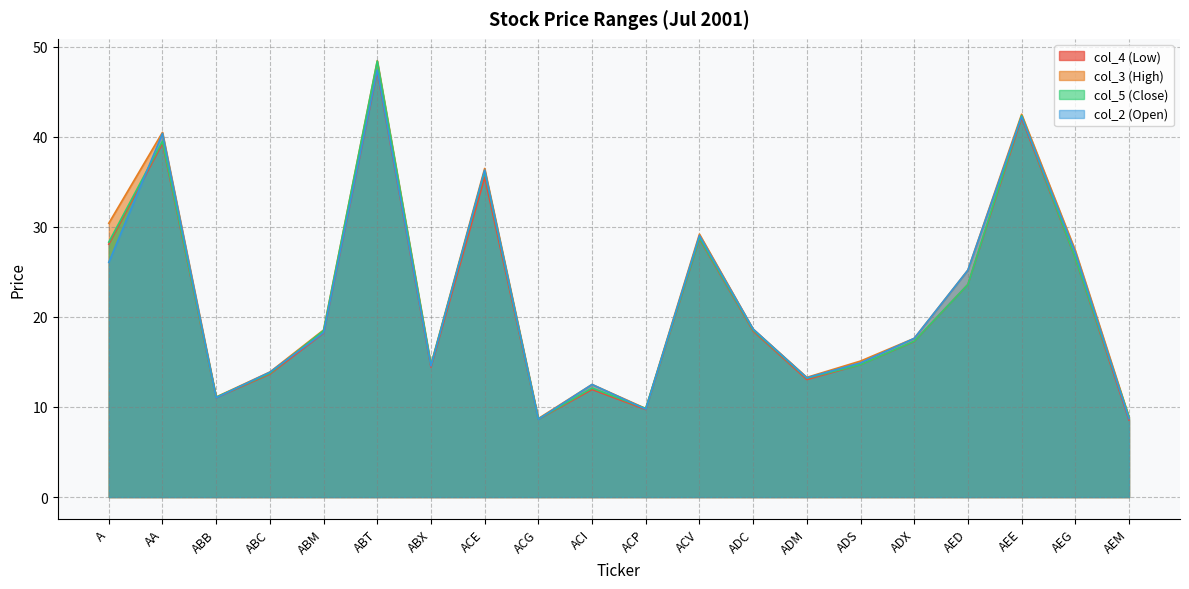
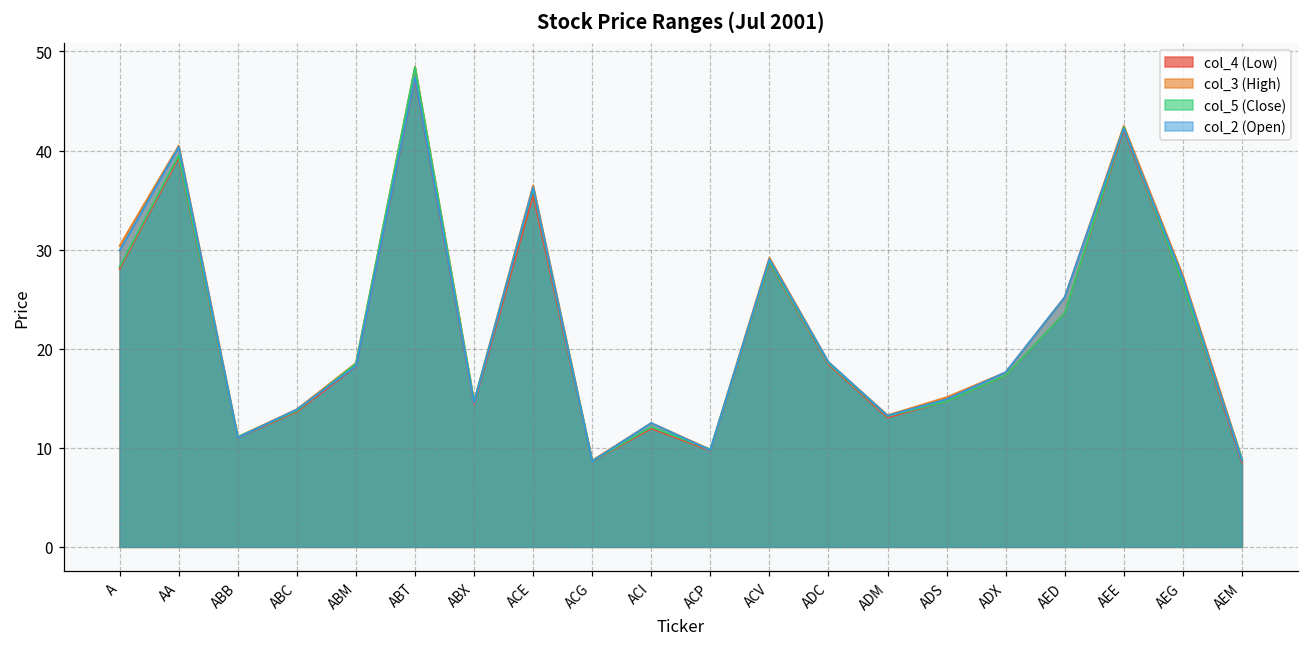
col_2 (Open), A: 26 -> 30
